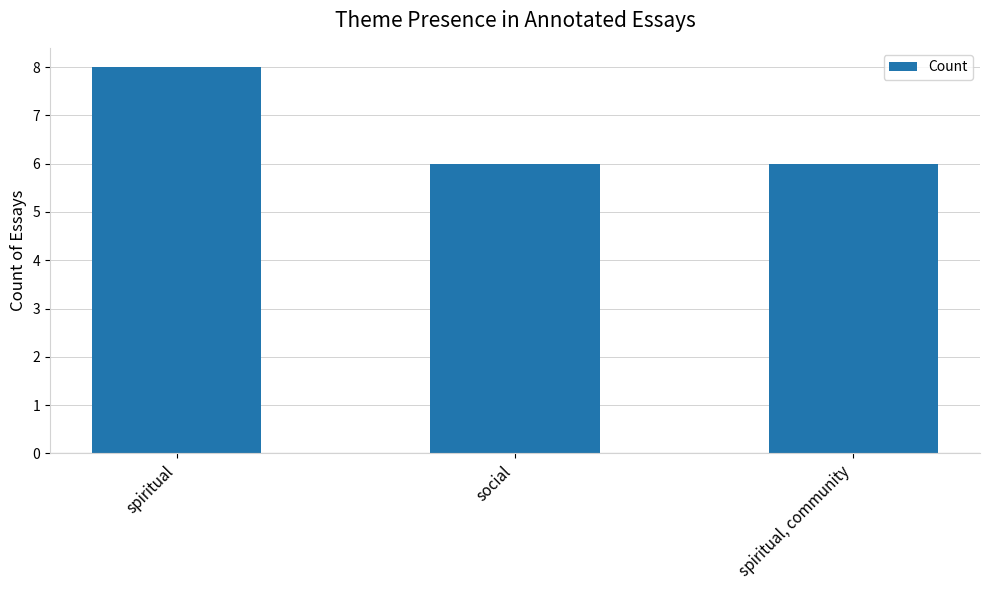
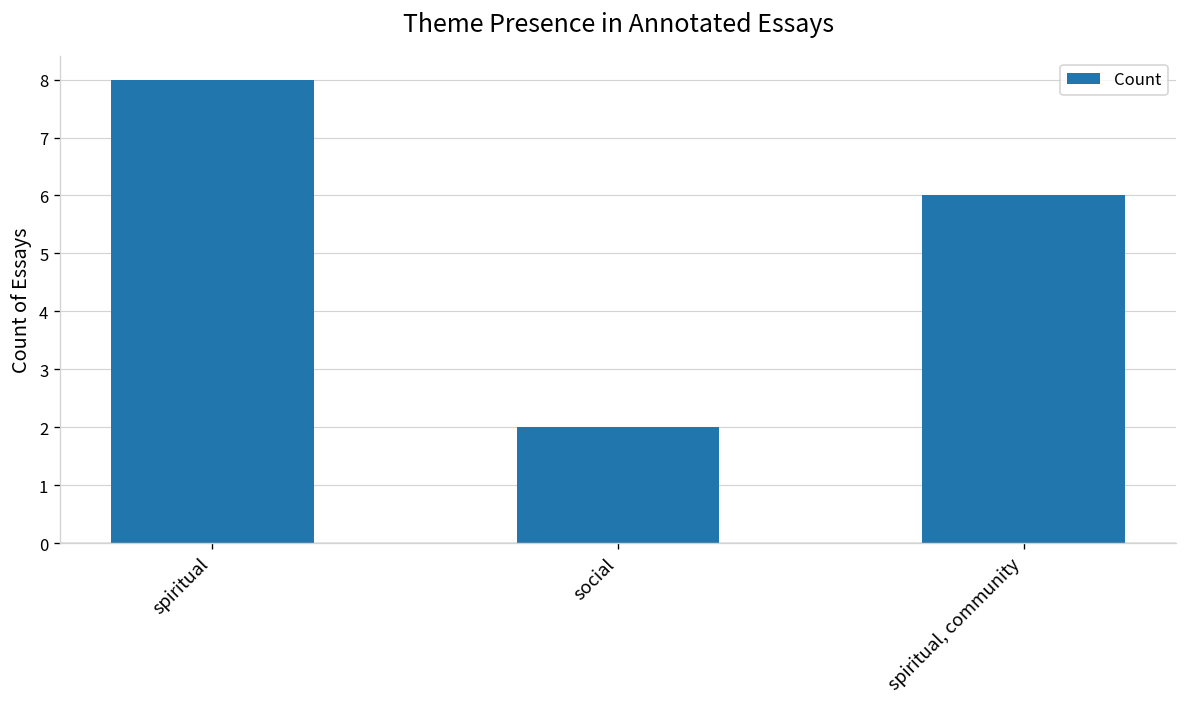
social: 6 -> 2
